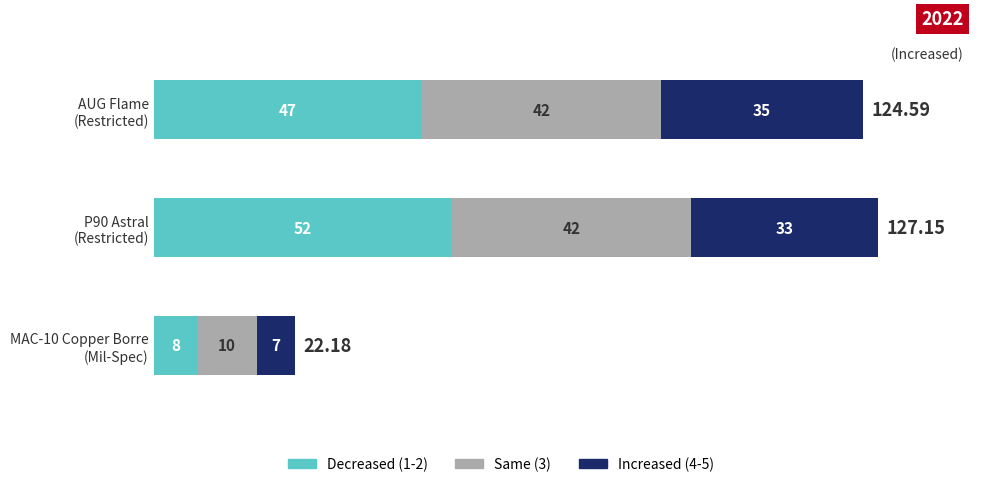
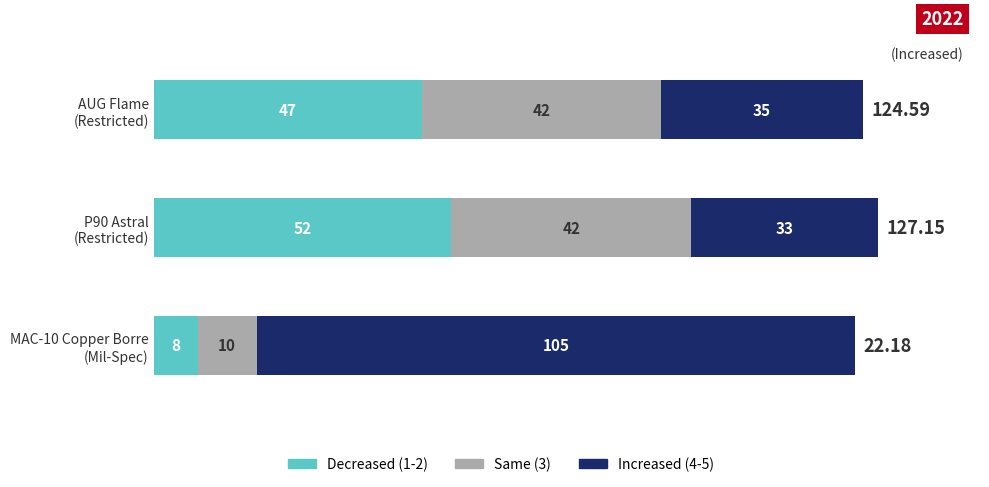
Increased (4-5), MAC-10 Copper Borre (Mil-Spec): 7 -> 105
